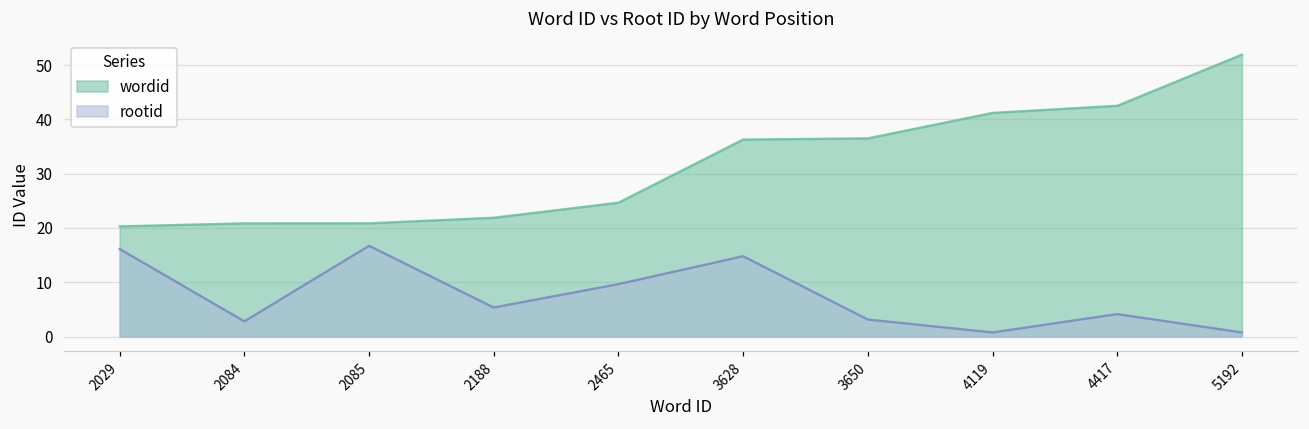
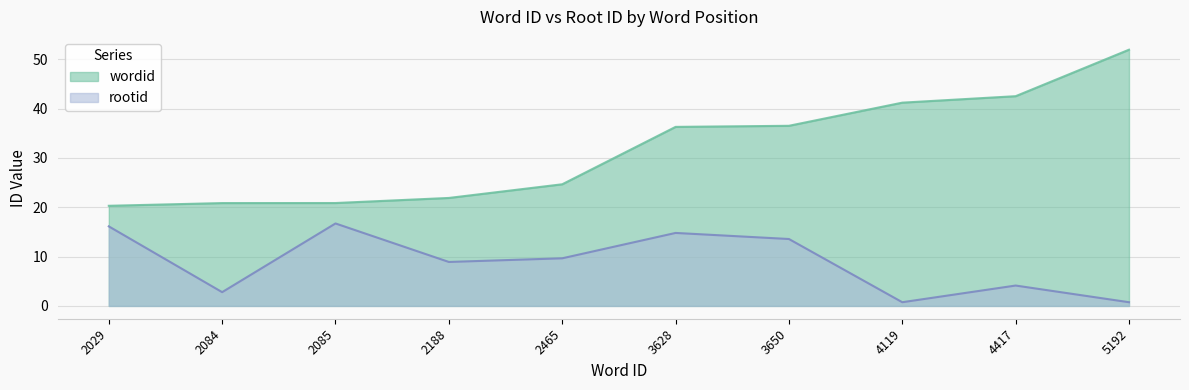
rootid, 2188: 5 -> 9
rootid, 3650: 3 -> 14
